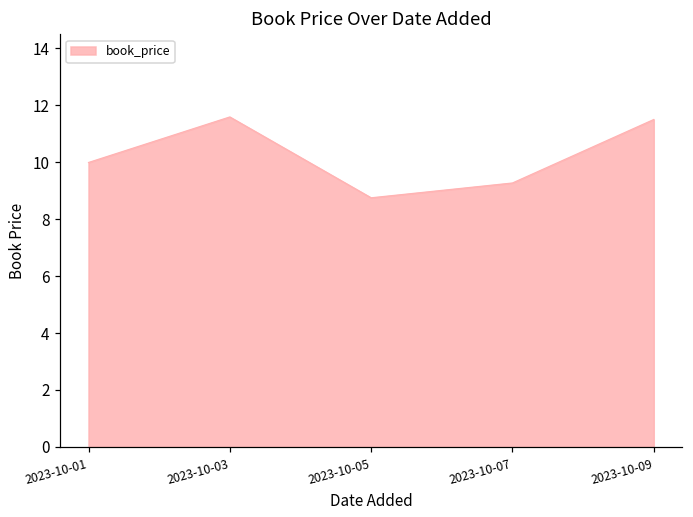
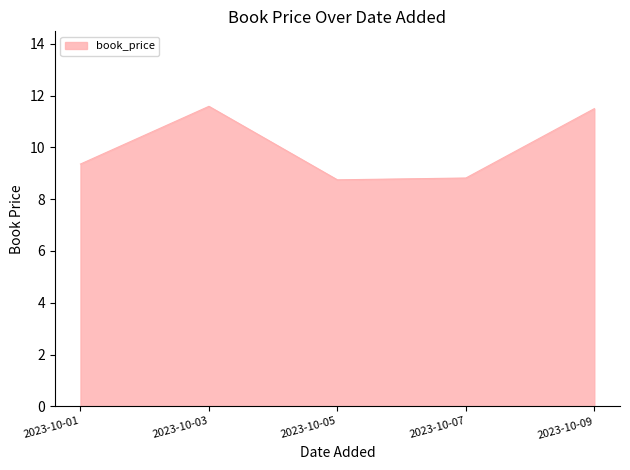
2023-10-01: 10.0 -> 9.4
2023-10-07: 9.3 -> 8.8
